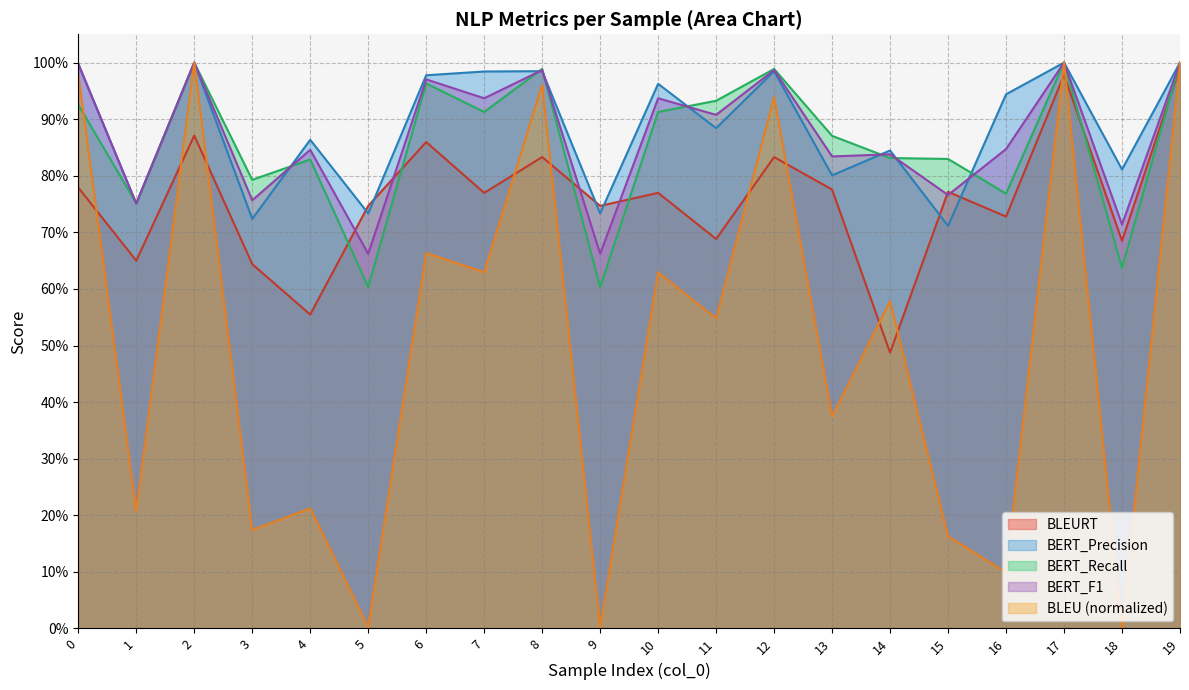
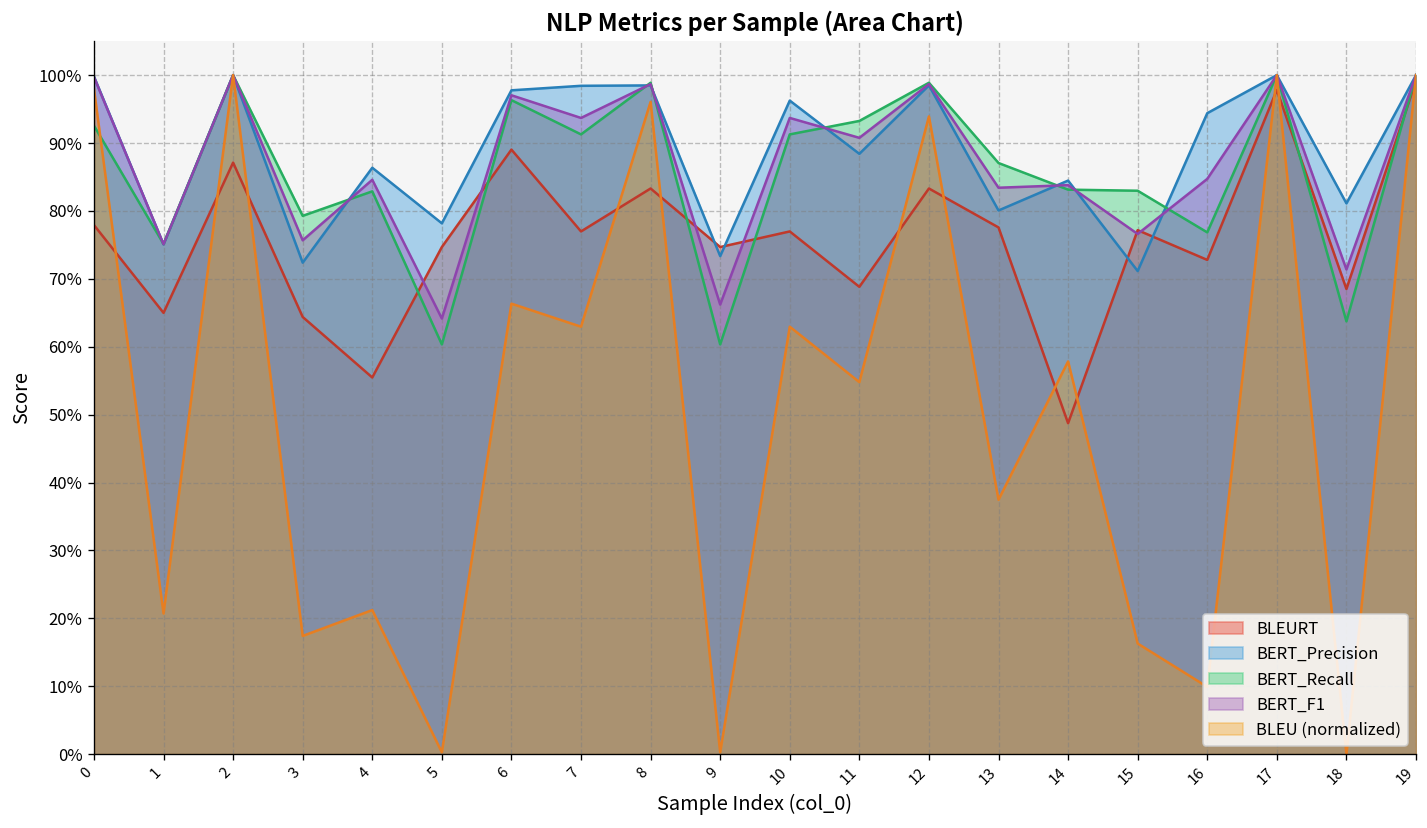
BERT_Precision, 5: 73% -> 78%
BERT_F1, 5: 66% -> 64%
BLEURT, 6: 86% -> 89%
